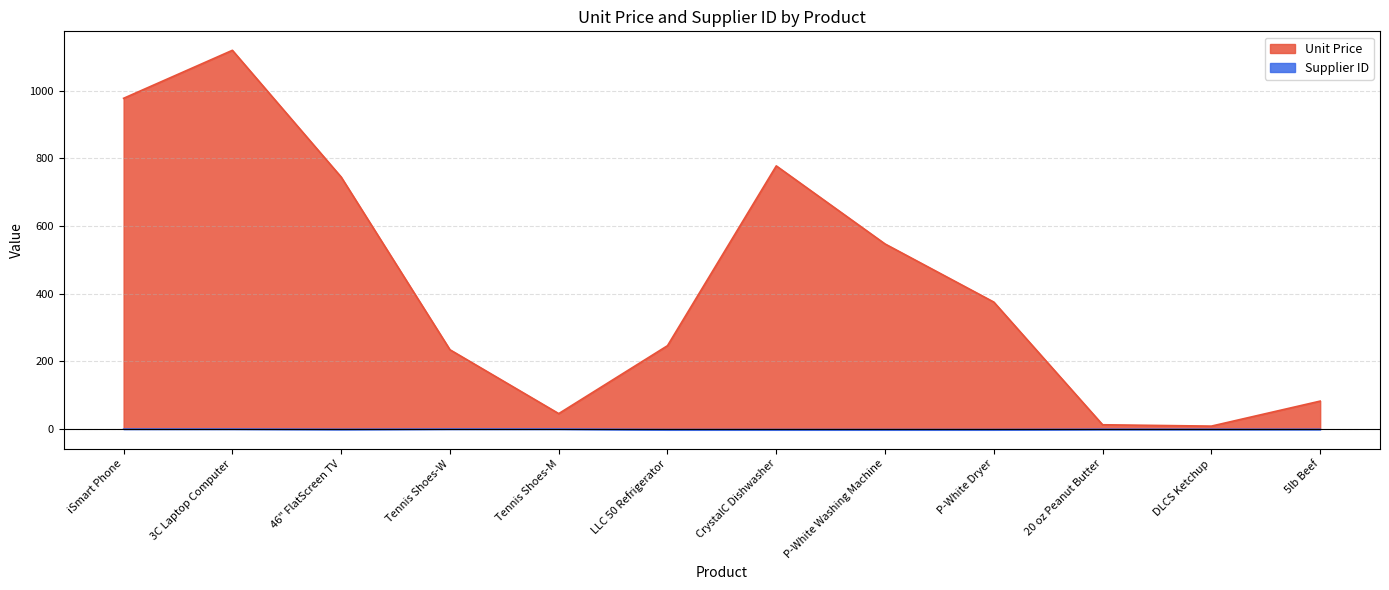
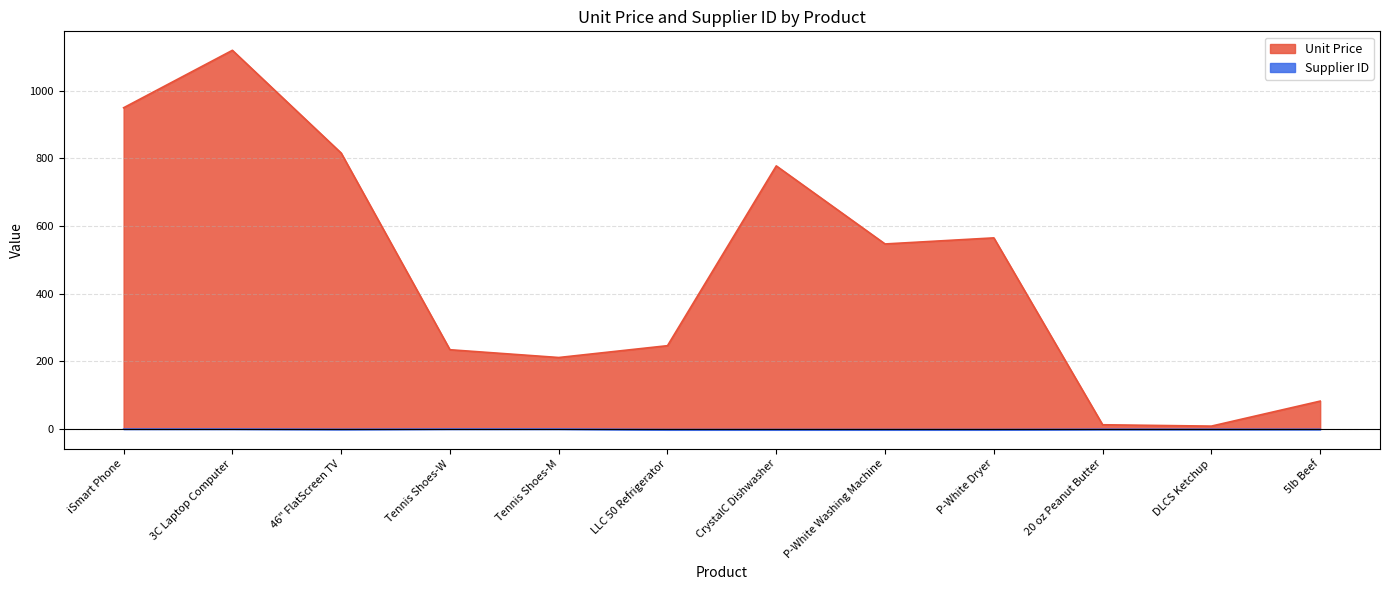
Unit Price, iSmart Phone: 980 -> 950
Unit Price, 46" FlatScreen TV: 750 -> 820
Unit Price, Tennis Shoes-M: 50 -> 210
Unit Price, P-White Dryer: 380 -> 570
